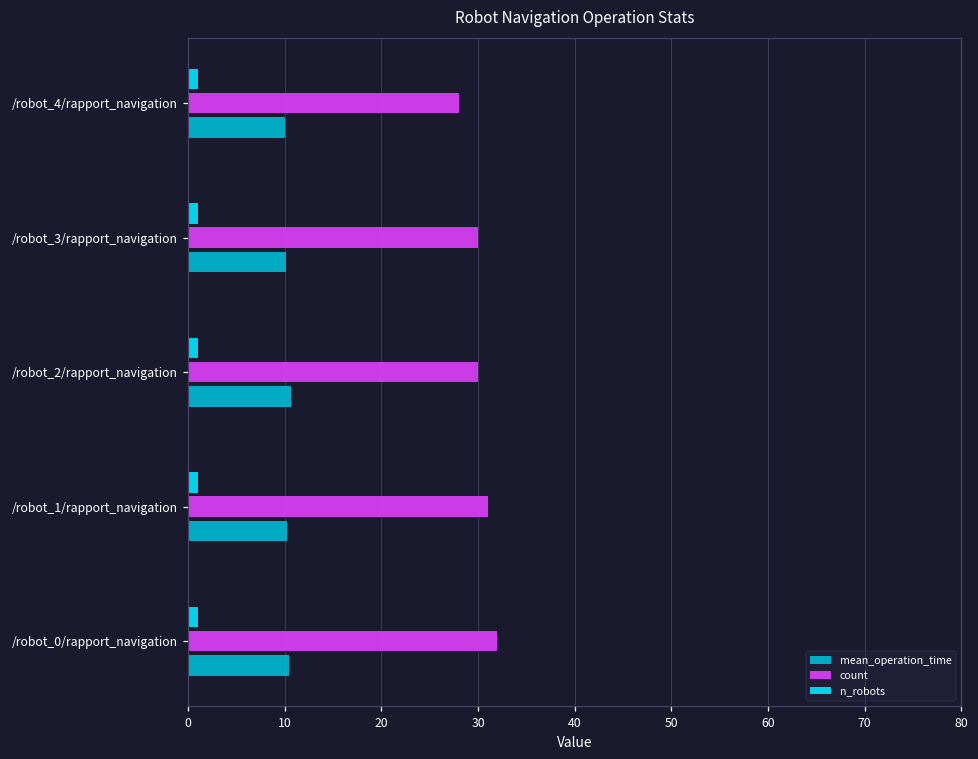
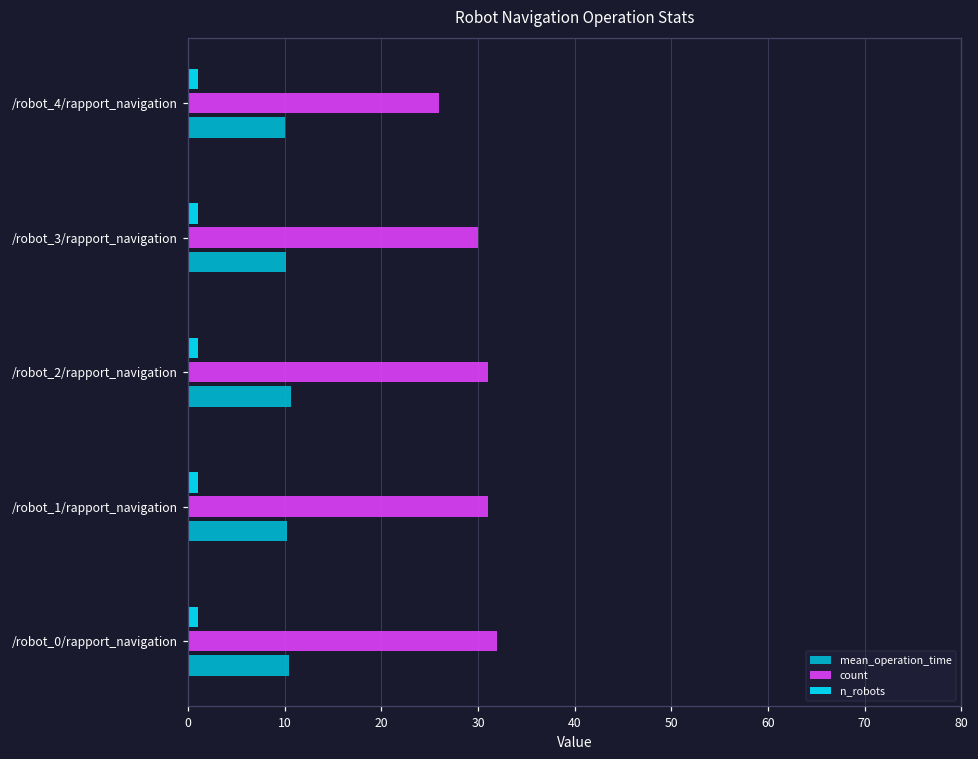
count, /robot_4/rapport_navigation: 28 -> 26
count, /robot_2/rapport_navigation: 30 -> 31
